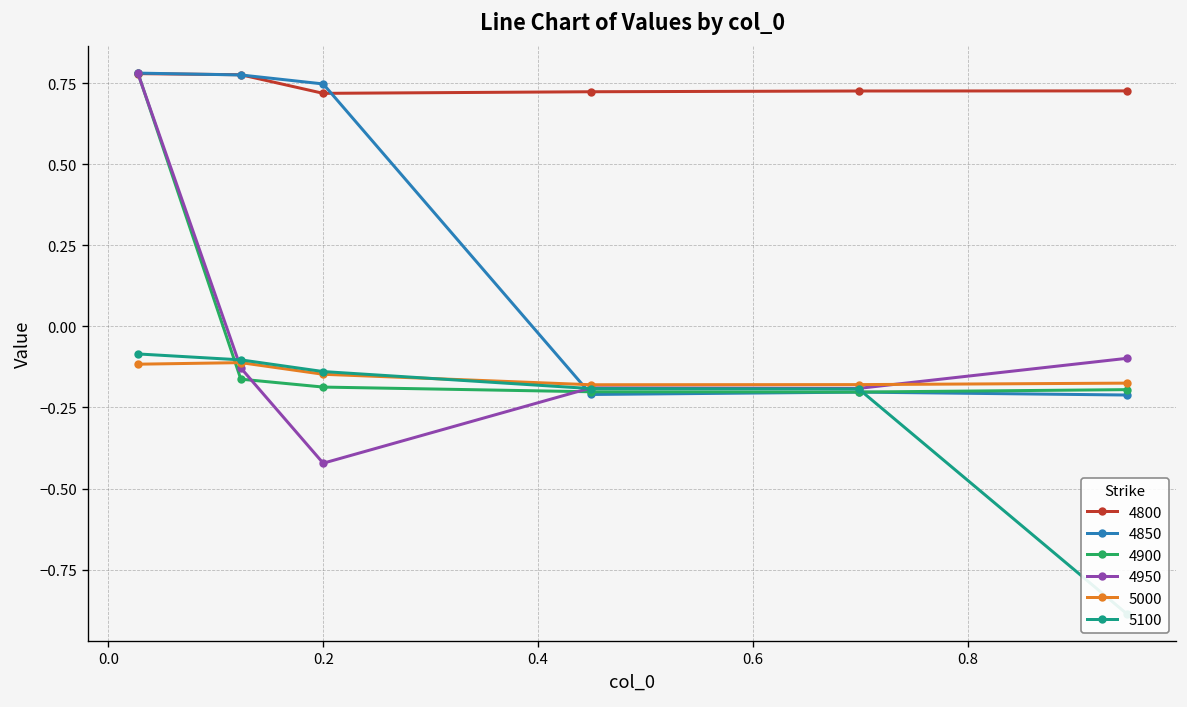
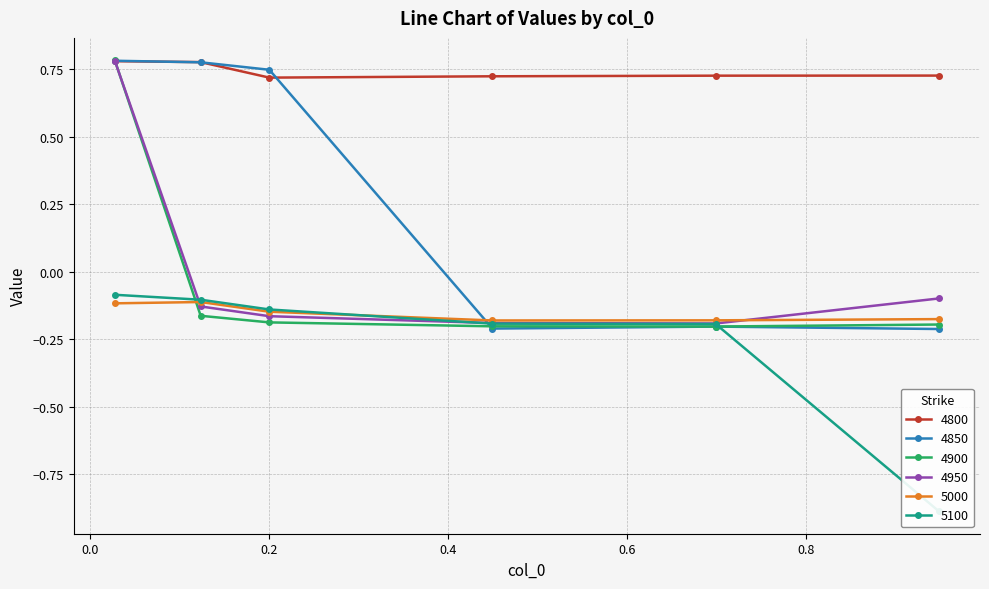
4950, 0.2: -0.42 -> -0.16
